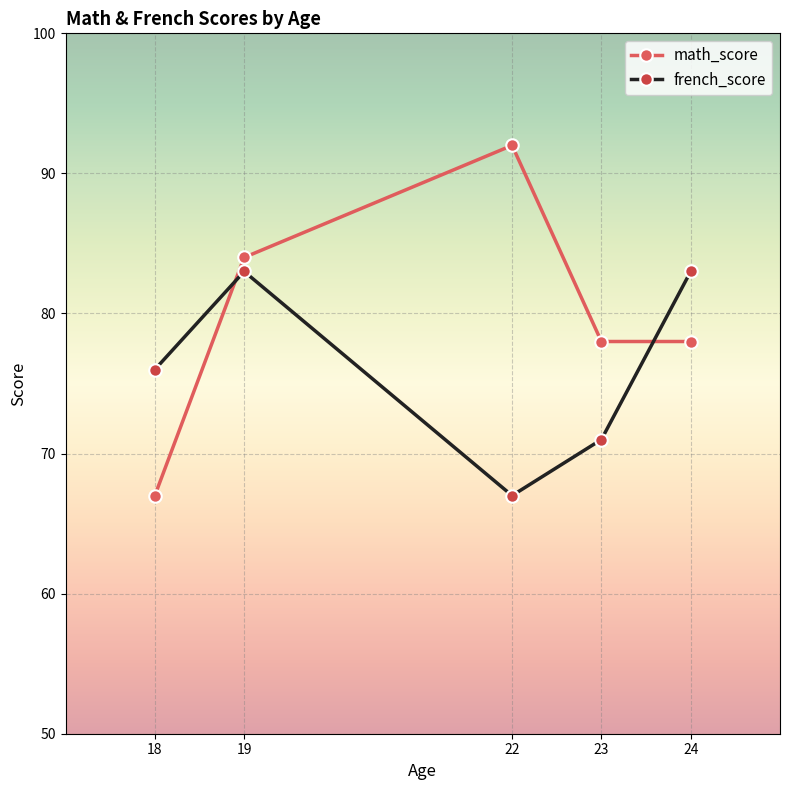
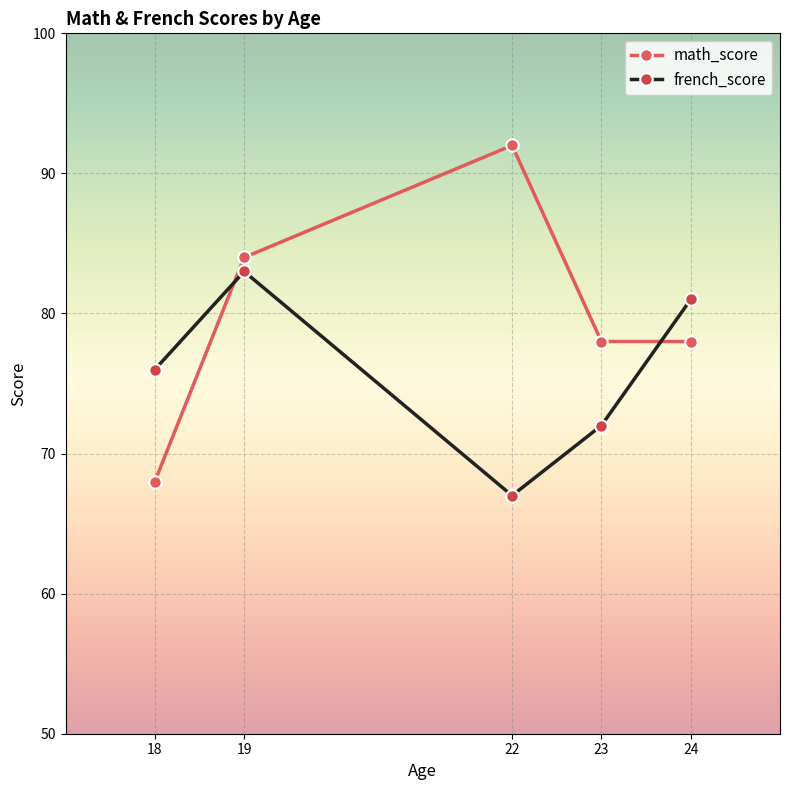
math_score, 18: 67 -> 68
french_score, 23: 71 -> 72
french_score, 24: 83 -> 81
